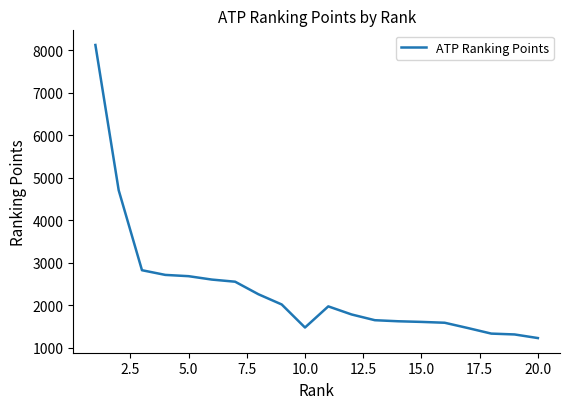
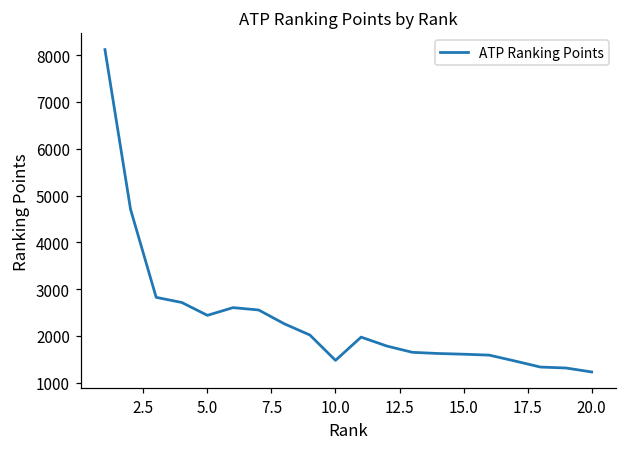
5.0: 2700 -> 2400
